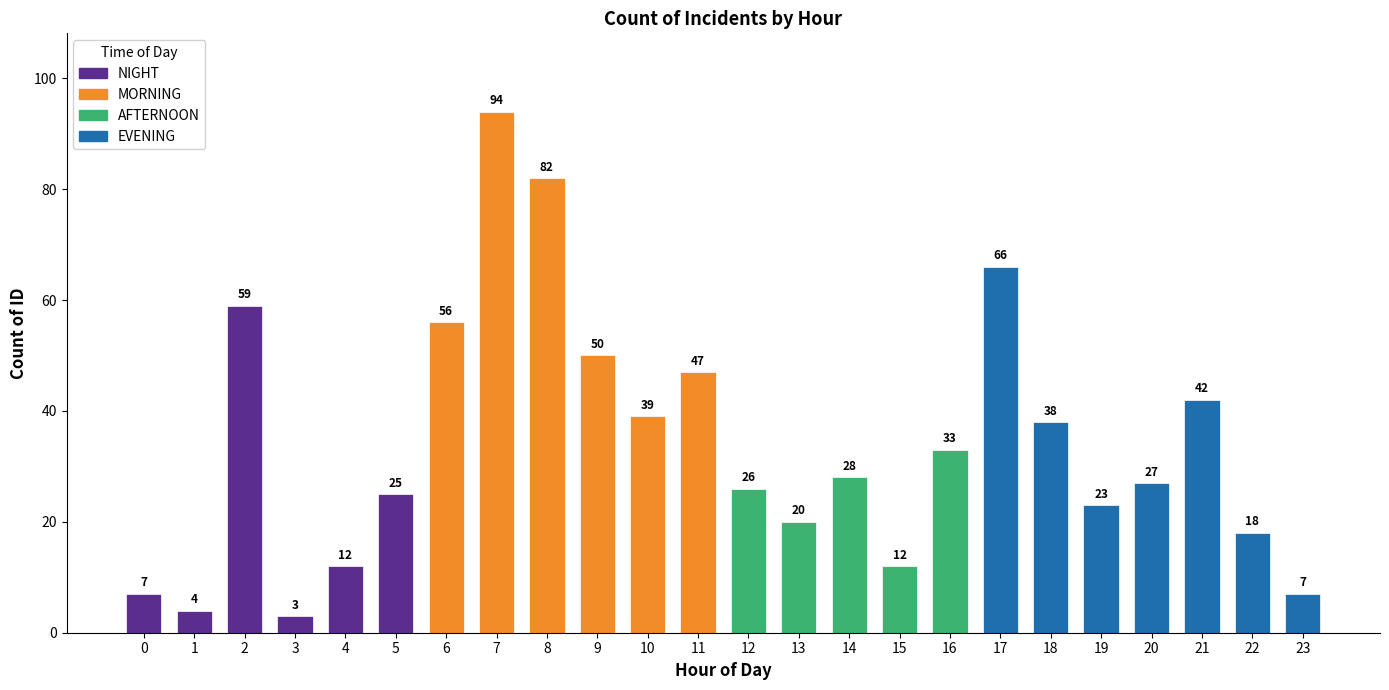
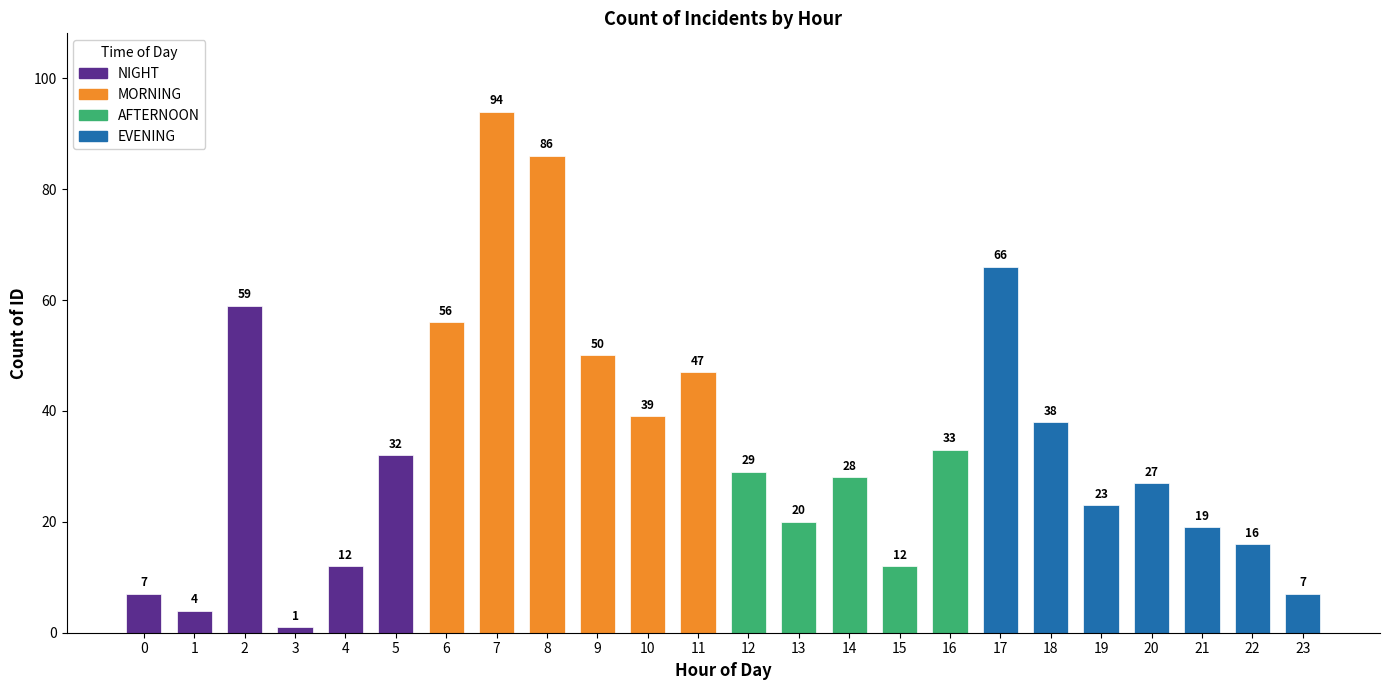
3: 3 -> 1
5: 25 -> 32
8: 82 -> 86
12: 26 -> 29
21: 42 -> 19
22: 18 -> 16
